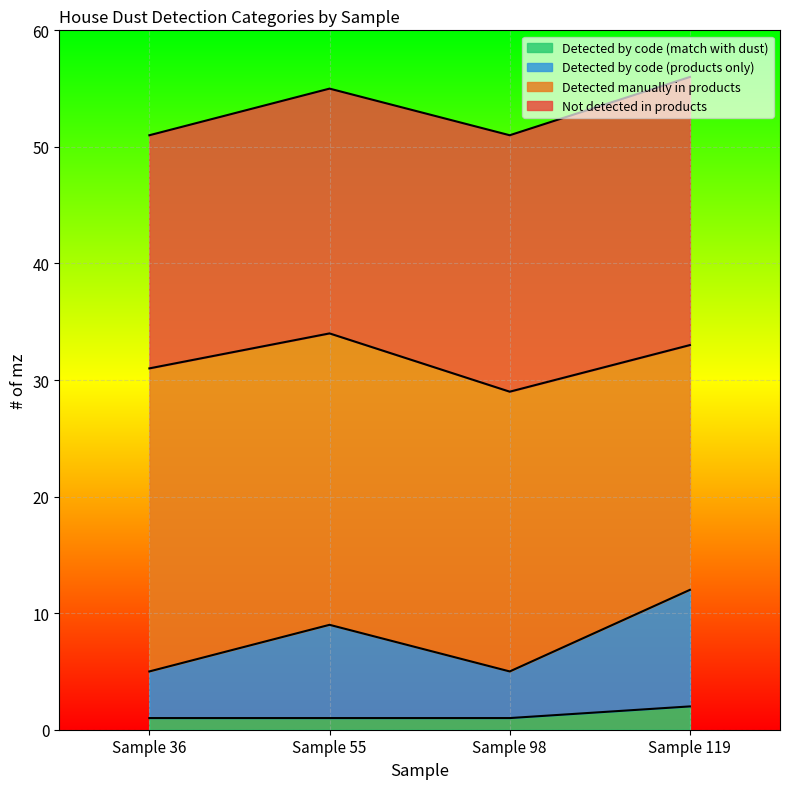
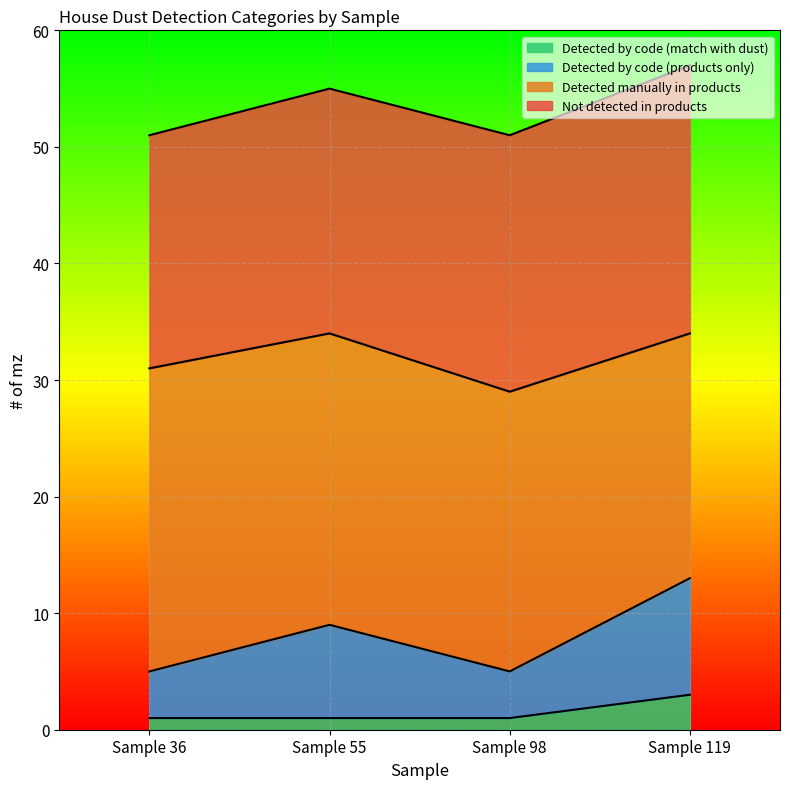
Detected by code (match with dust), Sample 119: 2 -> 3
